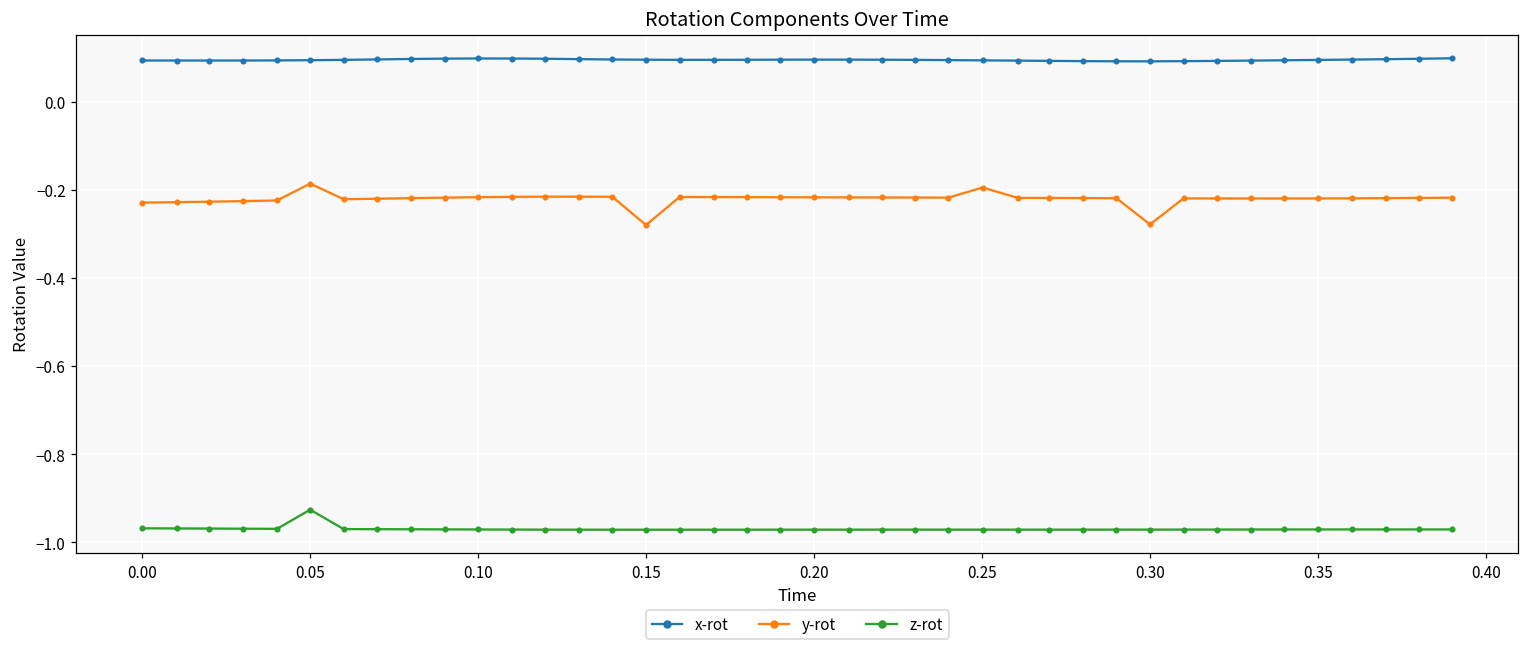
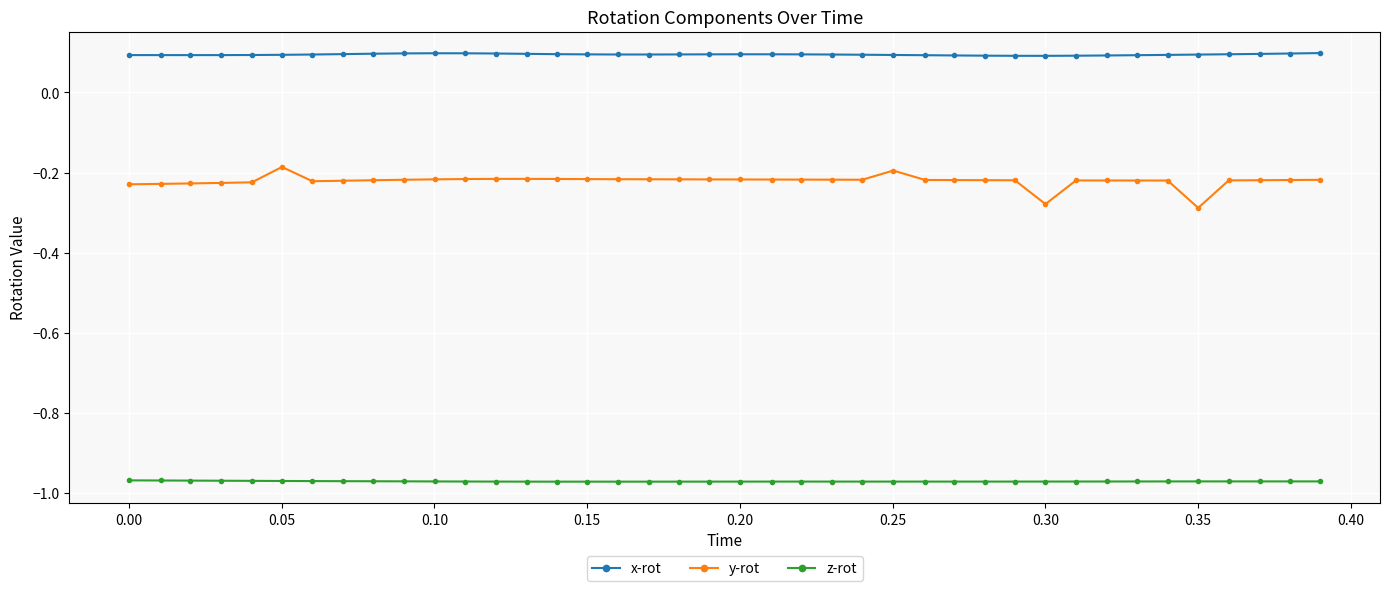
z-rot, 0.05: -0.93 -> -0.97
y-rot, 0.15: -0.28 -> -0.22
y-rot, 0.35: -0.22 -> -0.29
